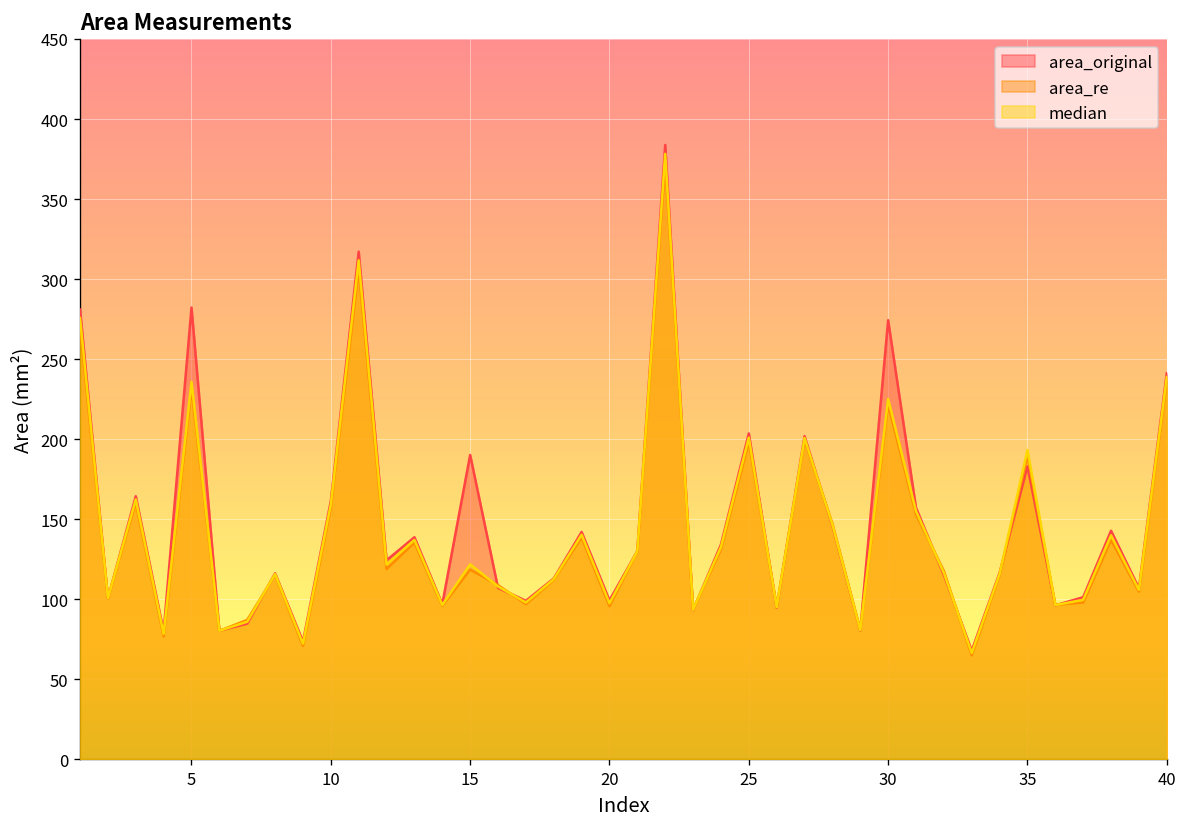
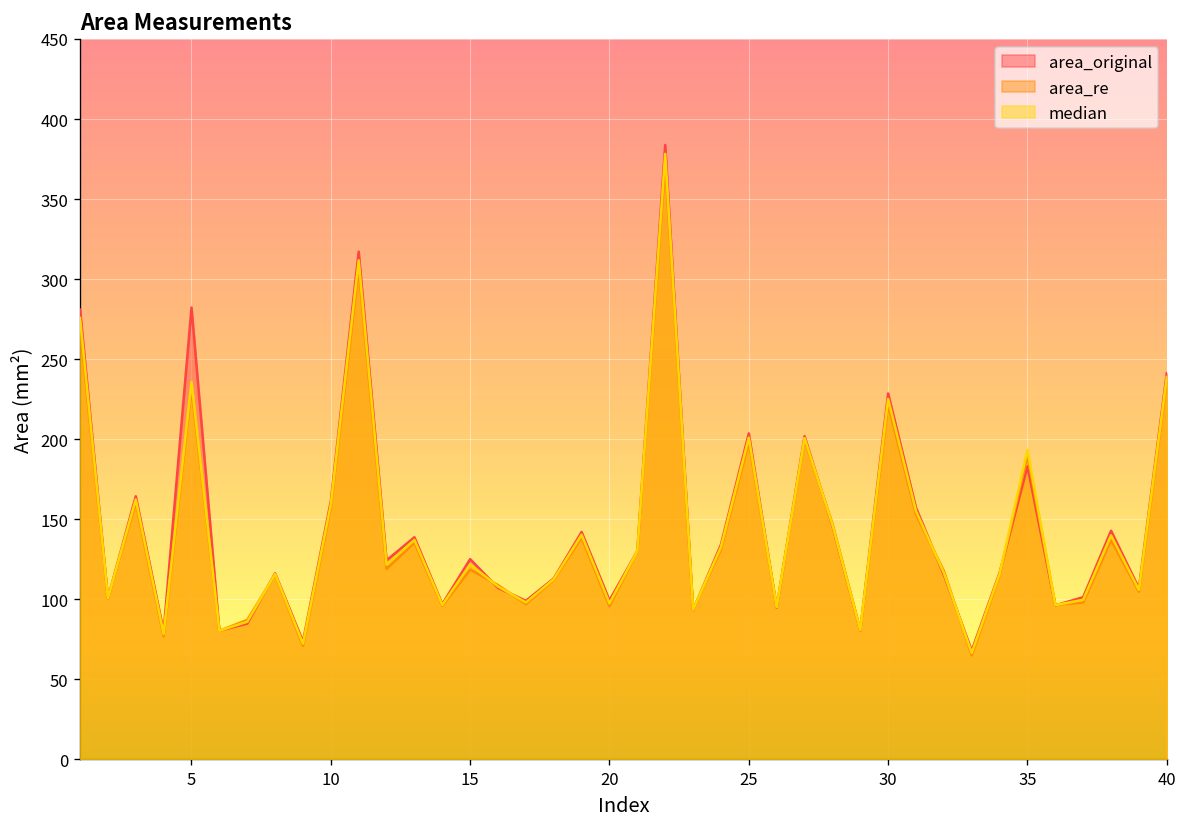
area_original, 15: 190 -> 125
area_original, 30: 274 -> 229
